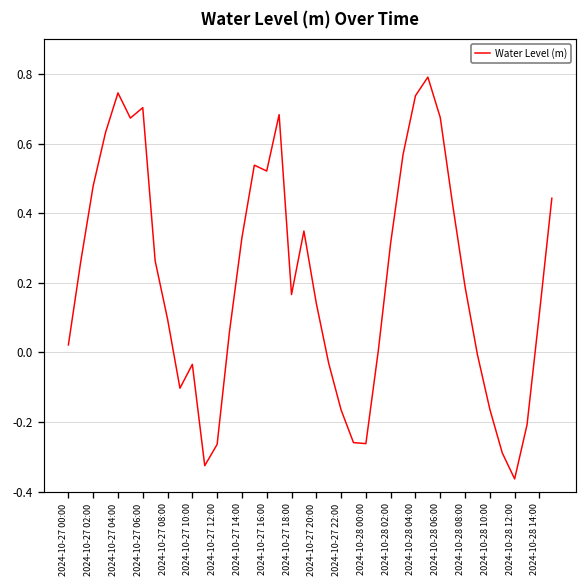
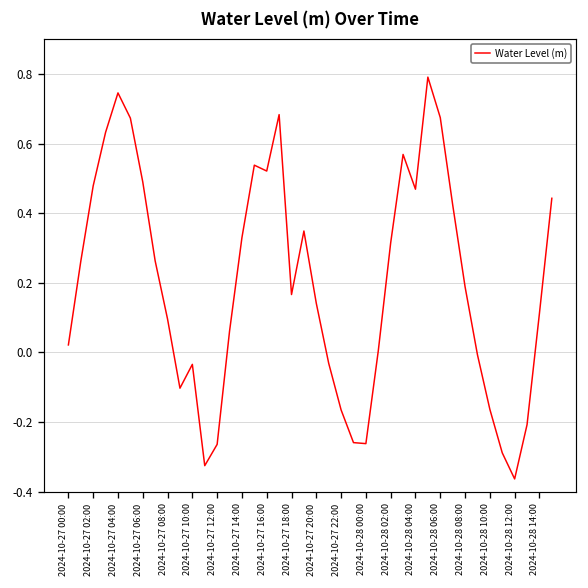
2024-10-27 06:00: 0.70 -> 0.49
2024-10-28 04:00: 0.74 -> 0.47
